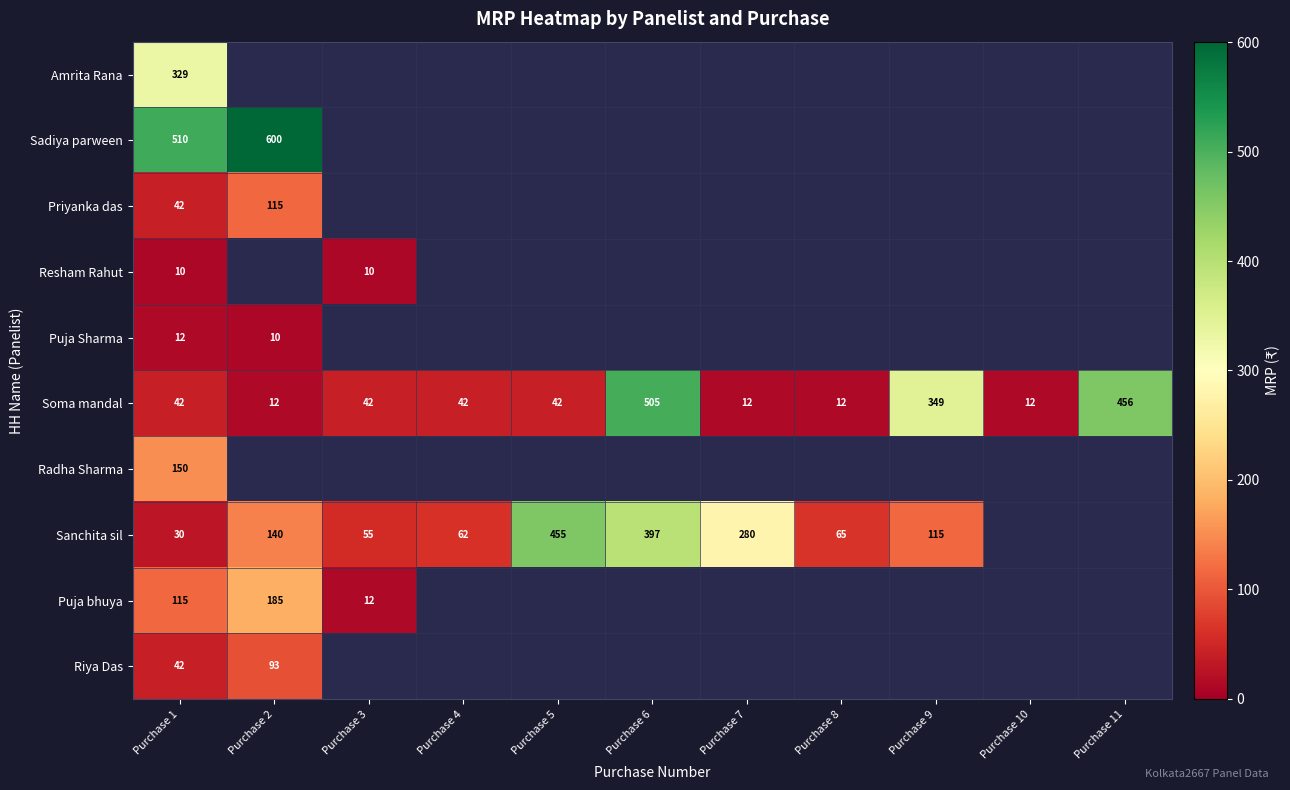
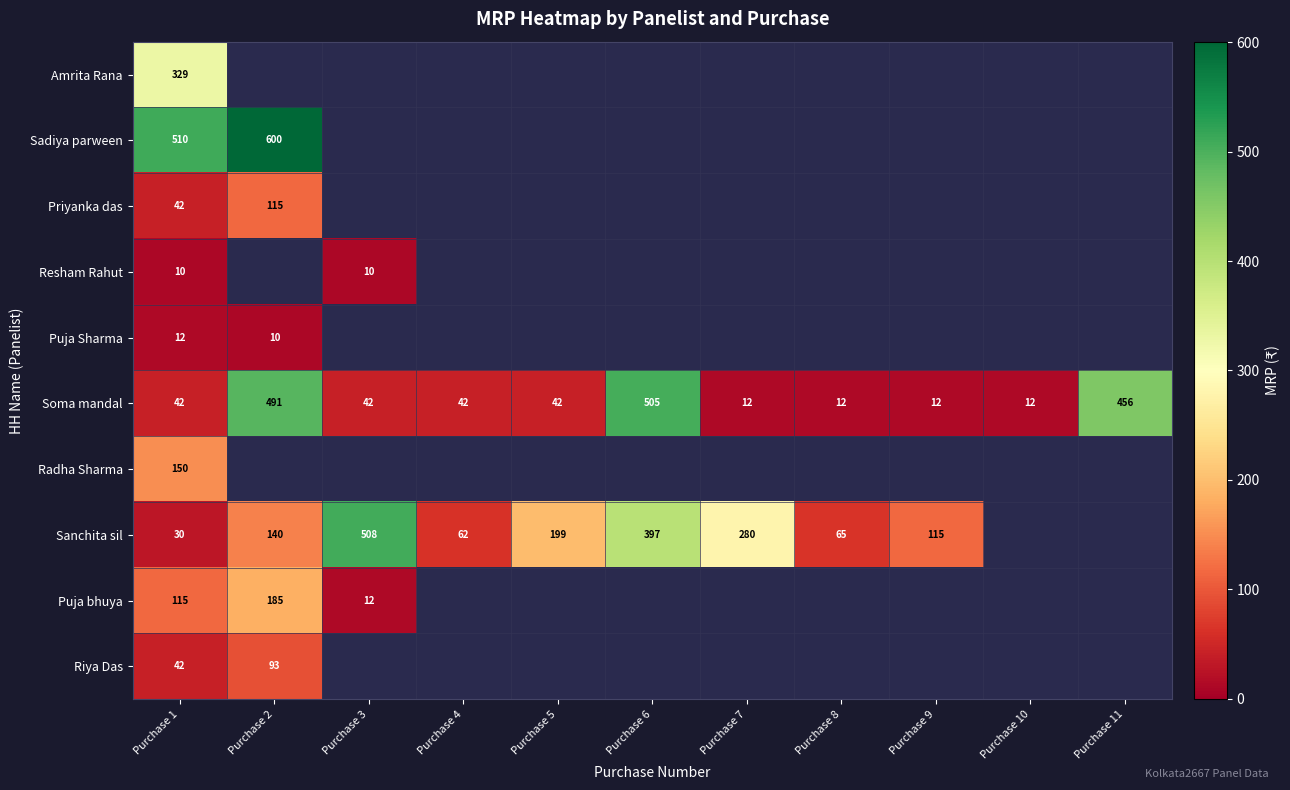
Soma mandal, Purchase 2: 12 -> 491
Soma mandal, Purchase 9: 349 -> 12
Sanchita sil, Purchase 3: 55 -> 508
Sanchita sil, Purchase 5: 455 -> 199
